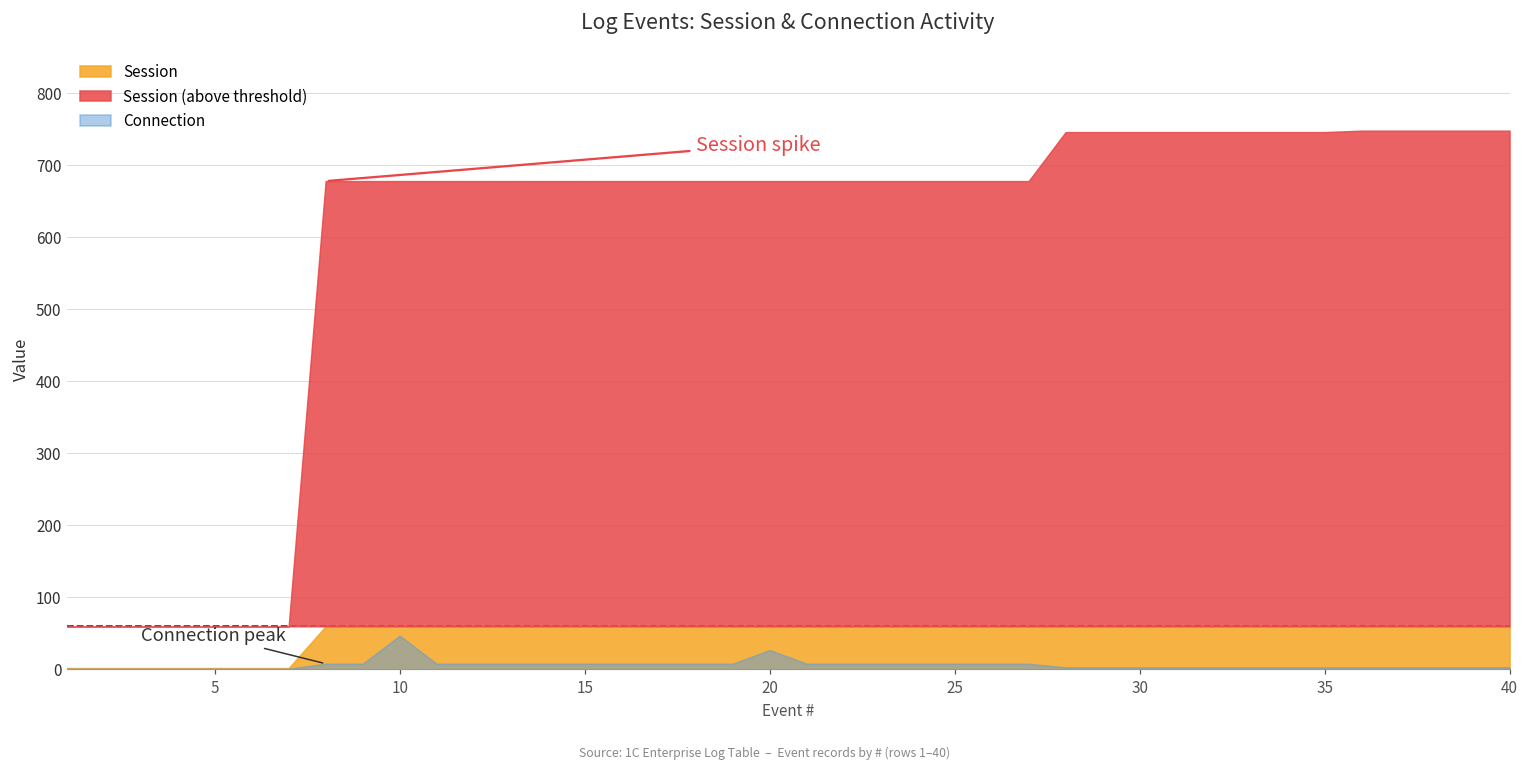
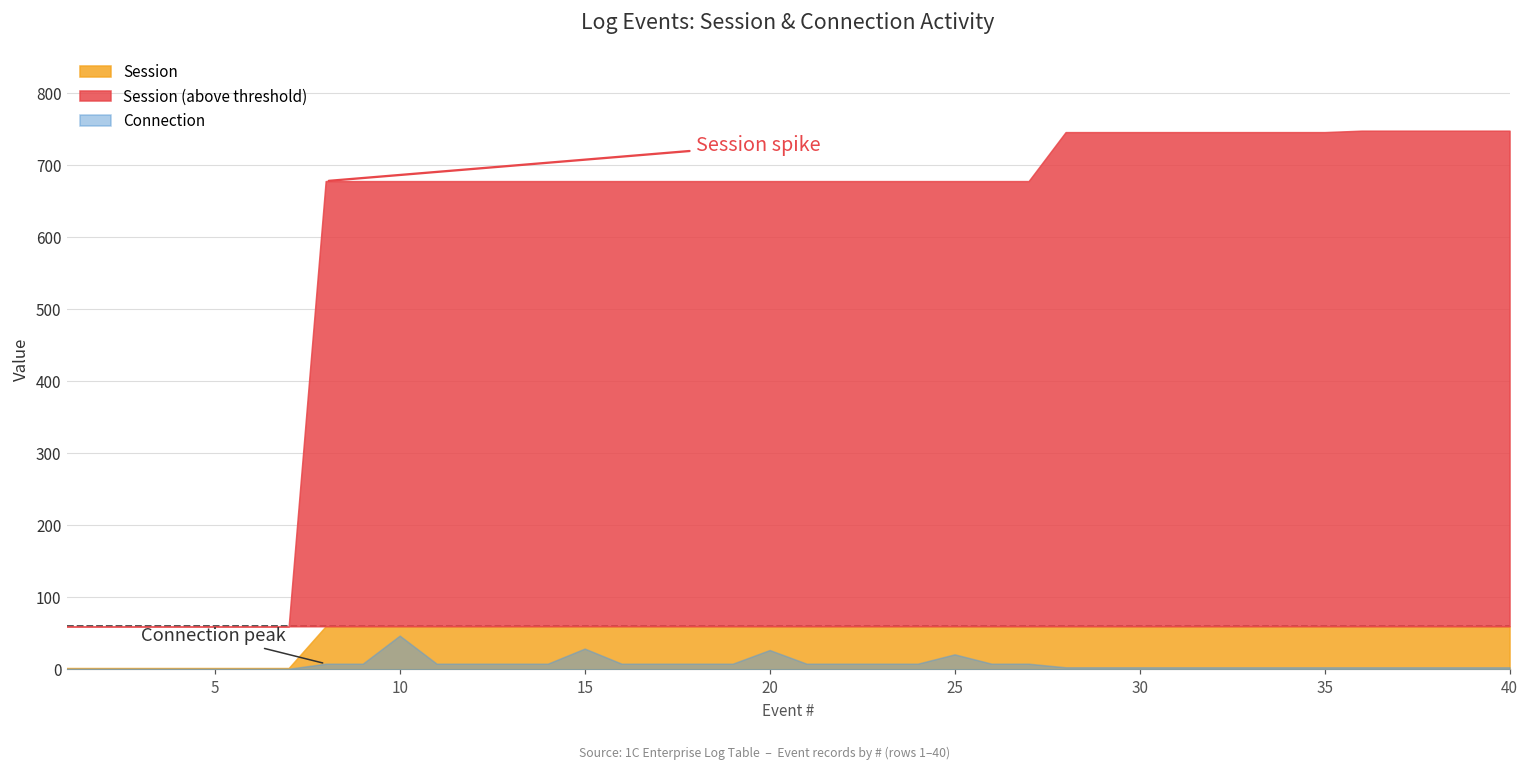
Connection, 15: 10 -> 30
Connection, 25: 10 -> 20
